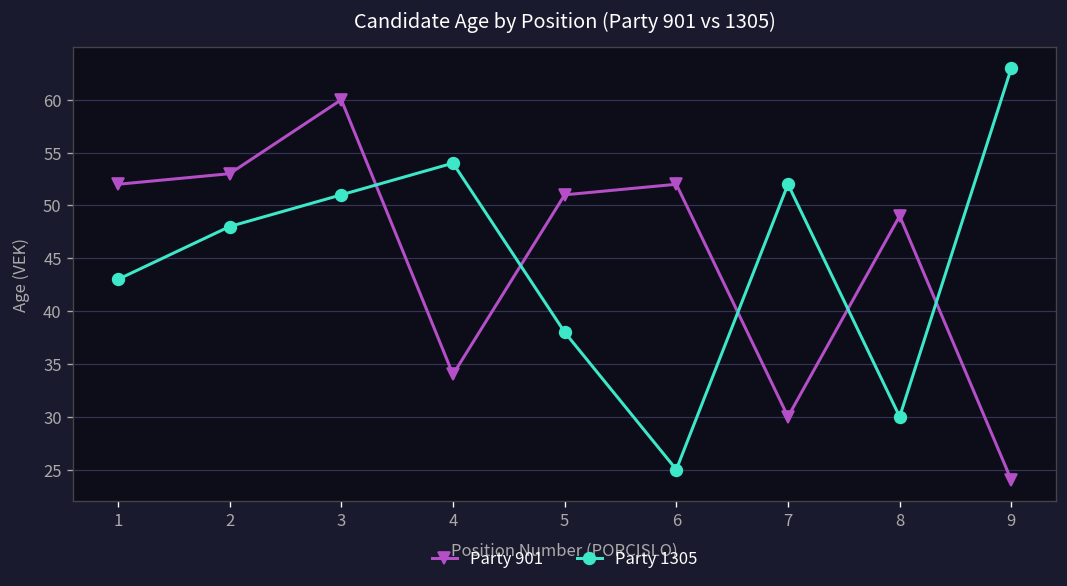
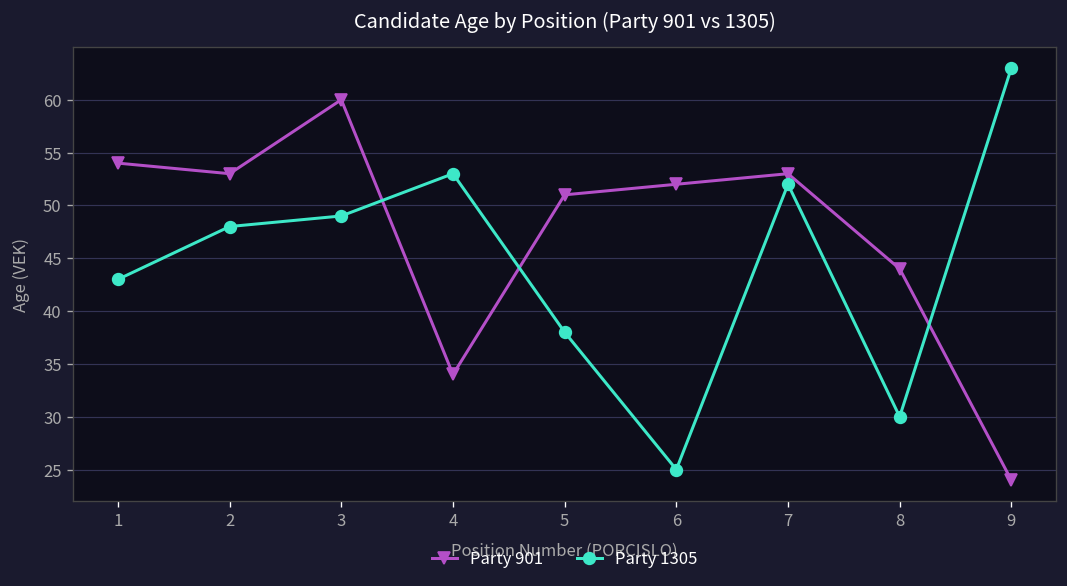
Party 901, 1: 52 -> 54
Party 1305, 3: 51 -> 49
Party 1305, 4: 54 -> 53
Party 901, 7: 30 -> 53
Party 901, 8: 49 -> 44
